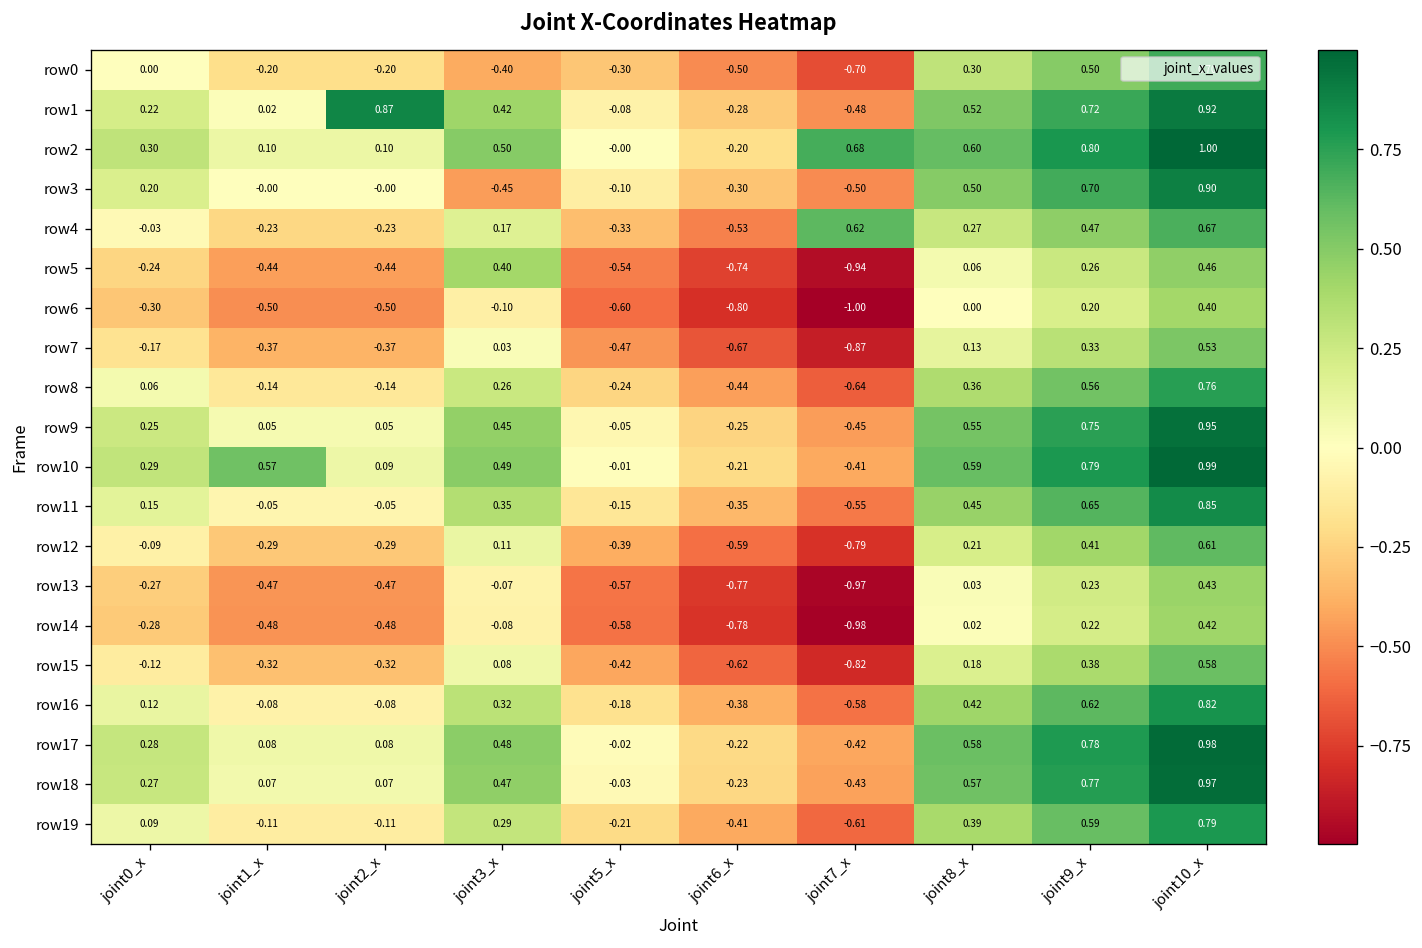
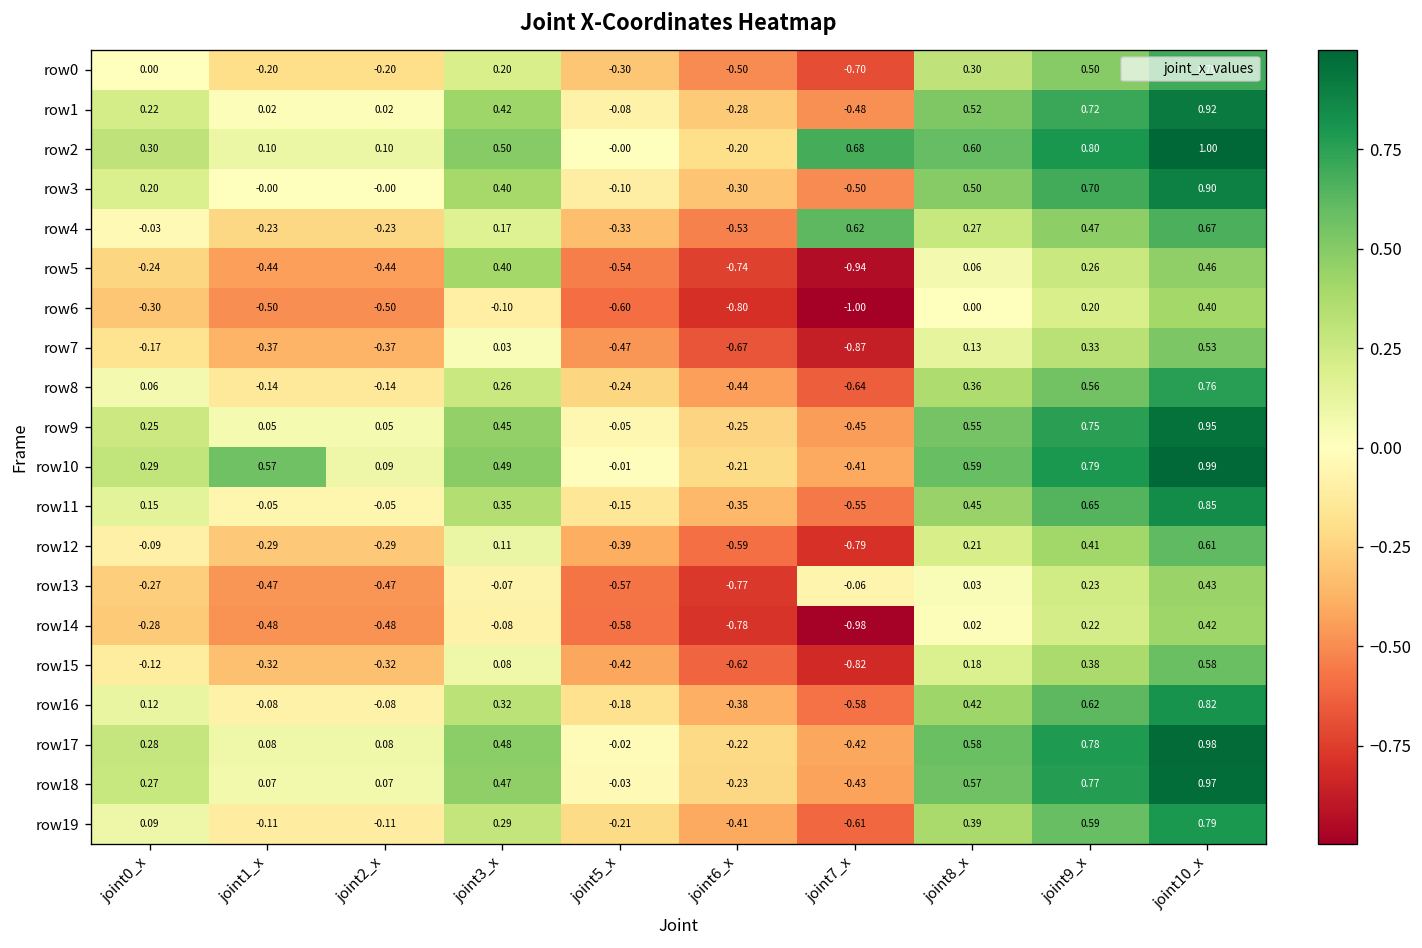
row0, joint3_x: -0.40 -> 0.20
row1, joint2_x: 0.87 -> 0.02
row3, joint3_x: -0.45 -> 0.40
row13, joint7_x: -0.97 -> -0.06
